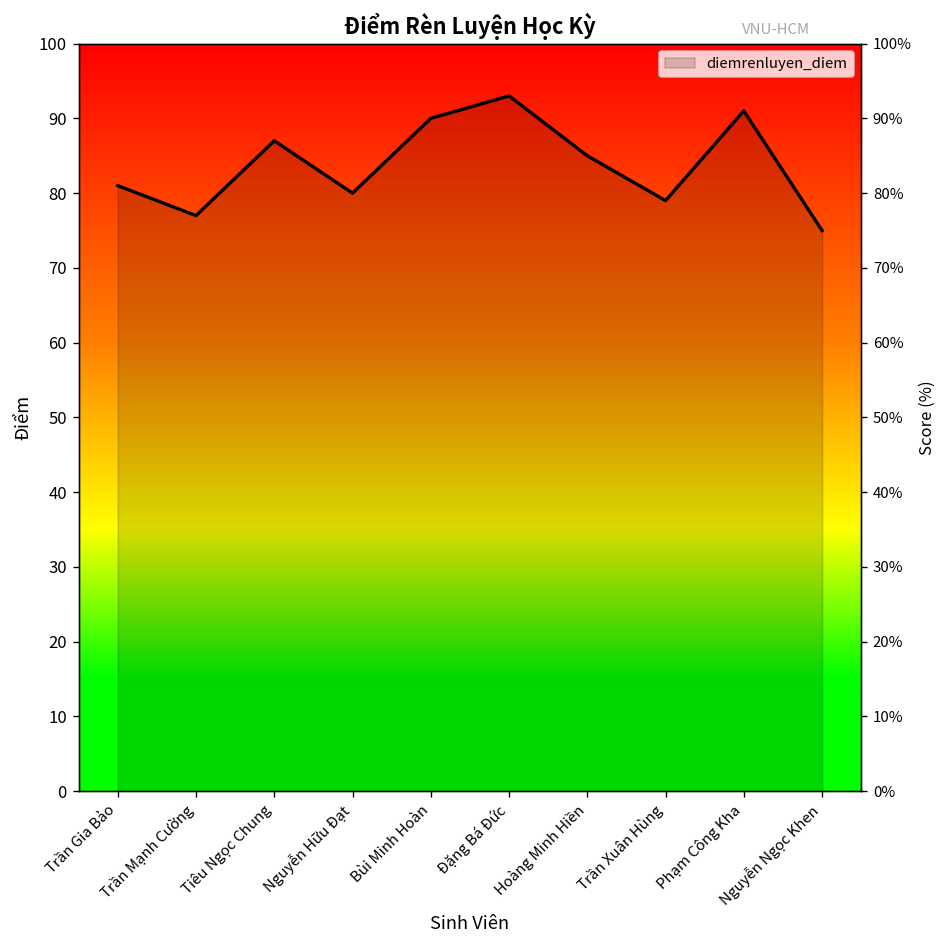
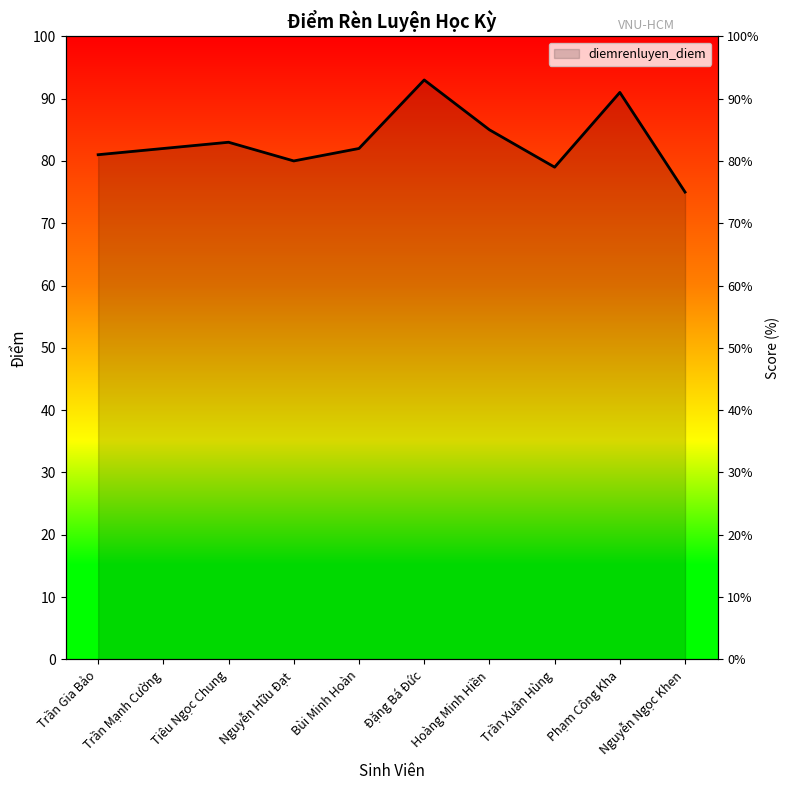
Trần Mạnh Cường: 77 -> 82
Tiêu Ngọc Chung: 87 -> 83
Bùi Minh Hoàn: 90 -> 82
